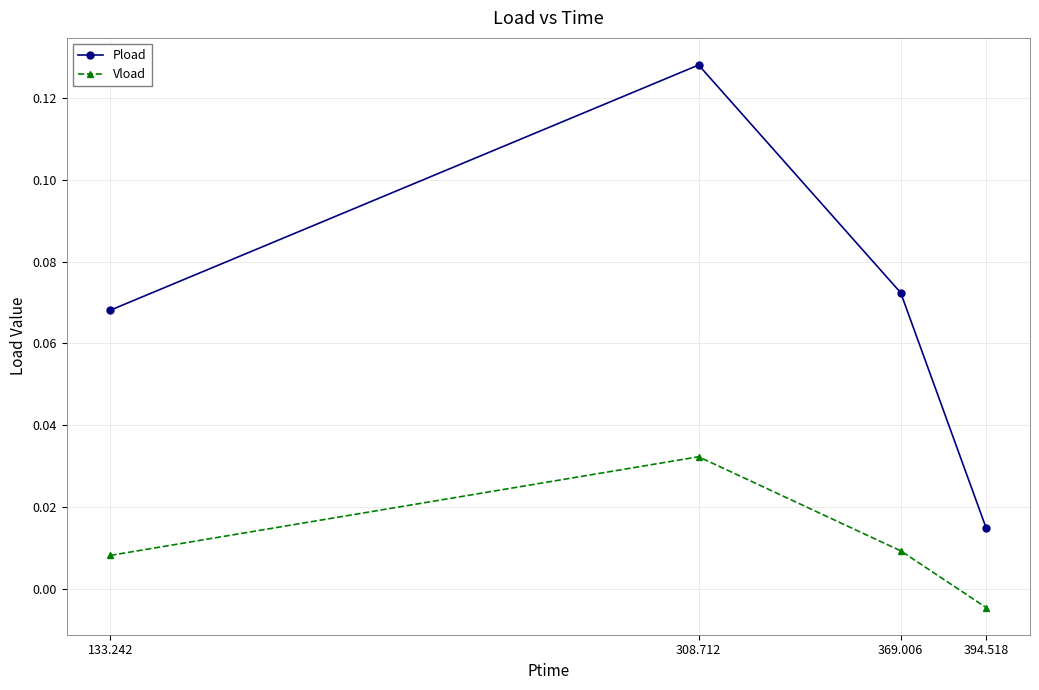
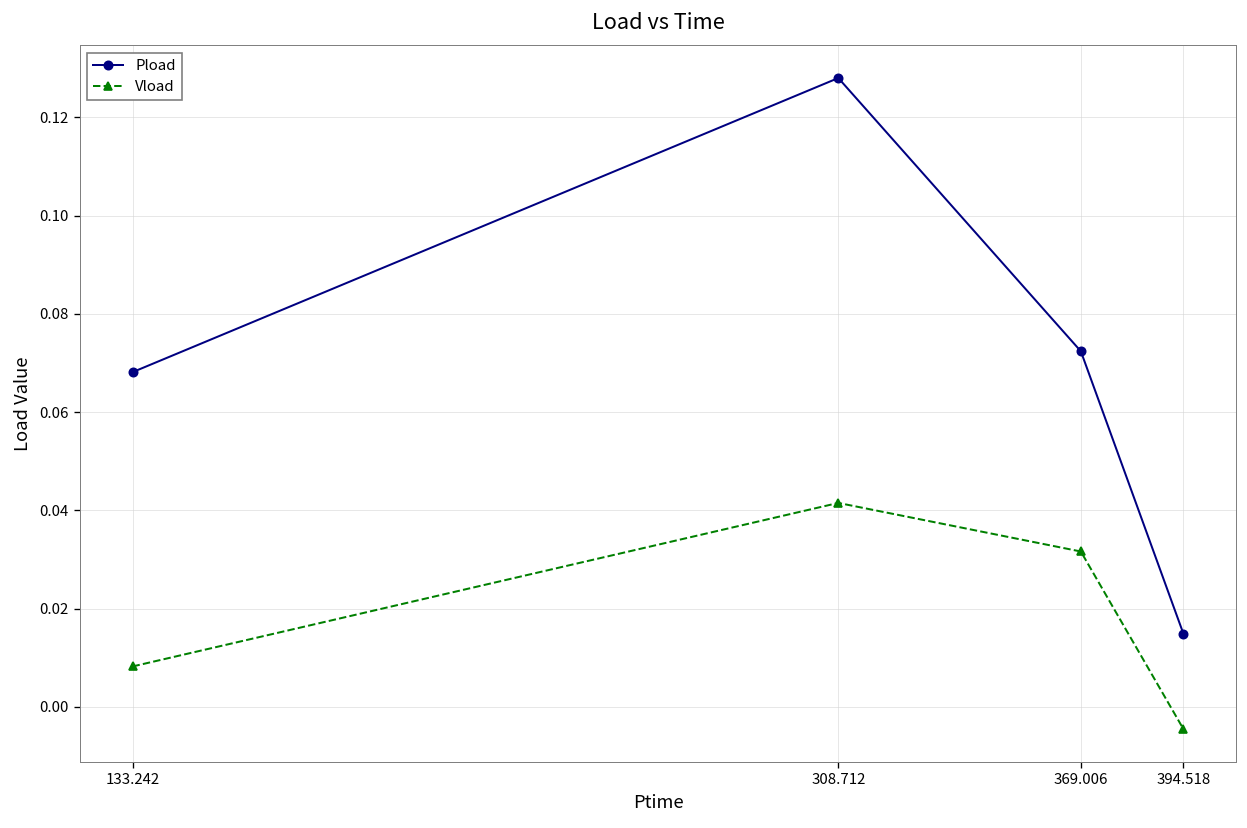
Vload, 308.712: 0.032 -> 0.042
Vload, 369.006: 0.009 -> 0.032
